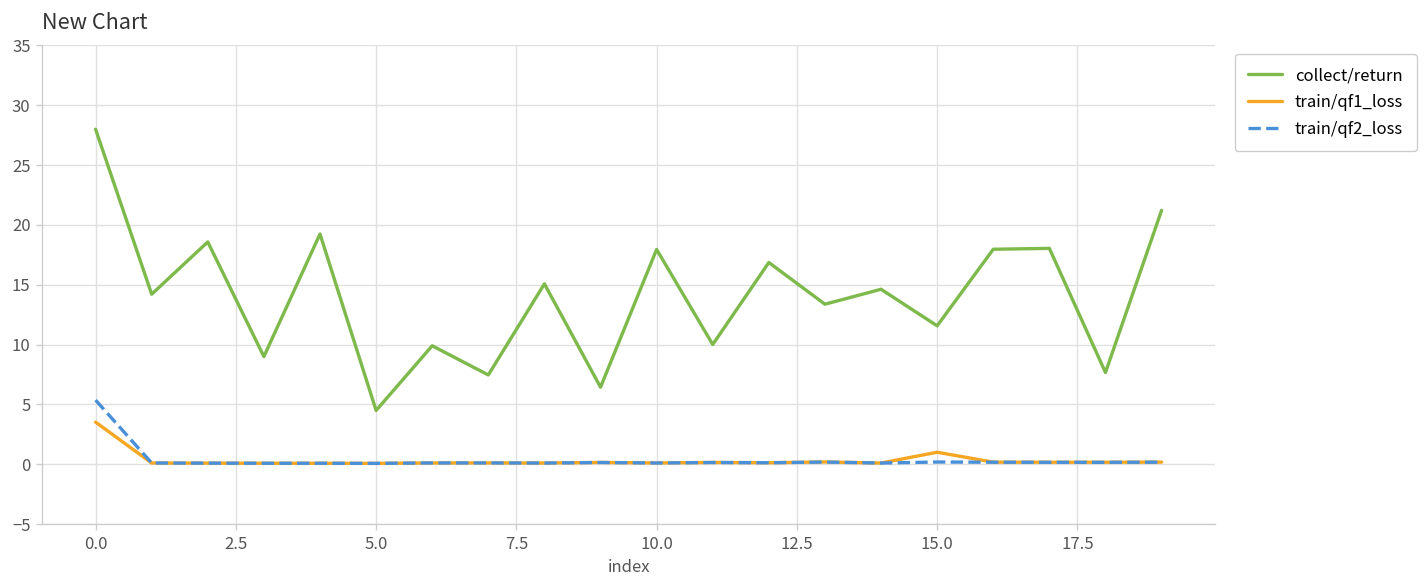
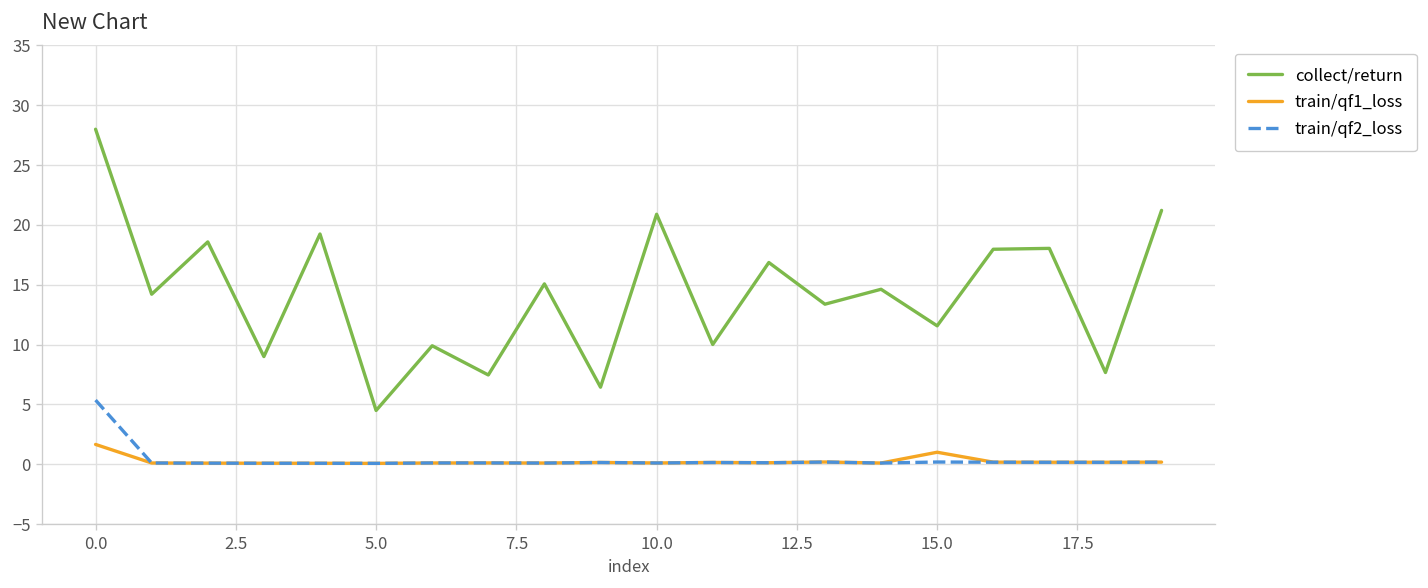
train/qf1_loss, 0.0: 4 -> 2
collect/return, 10.0: 18 -> 21
